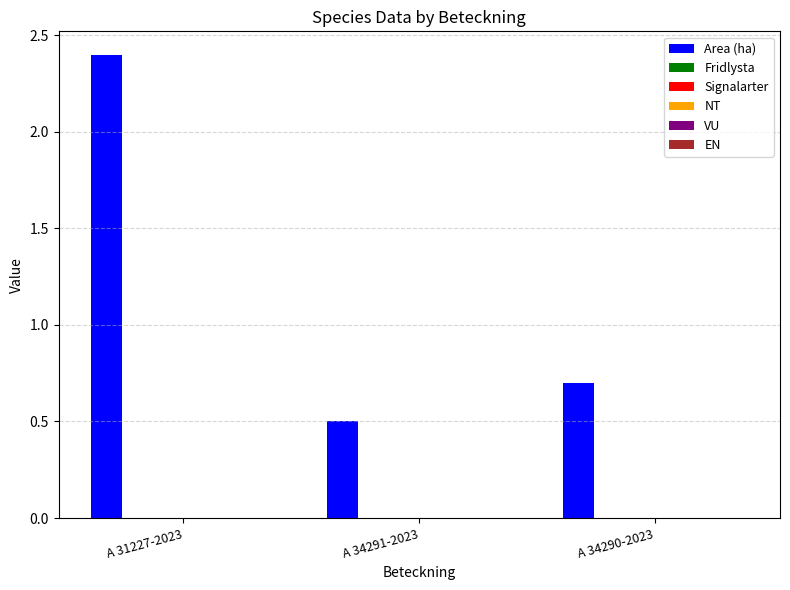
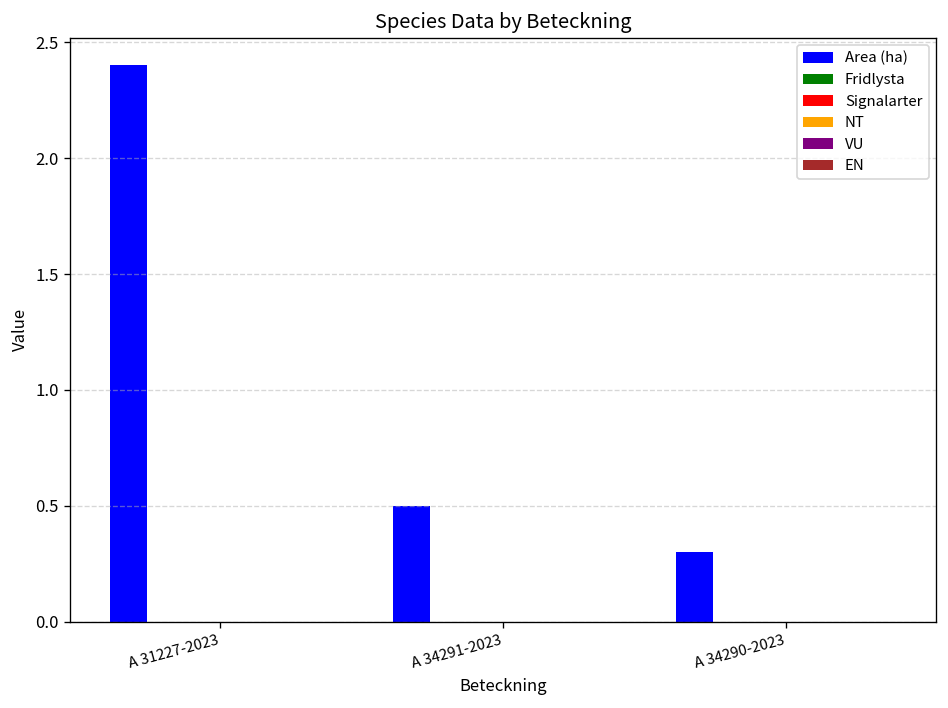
Area (ha), A 34290-2023: 0.7 -> 0.3
